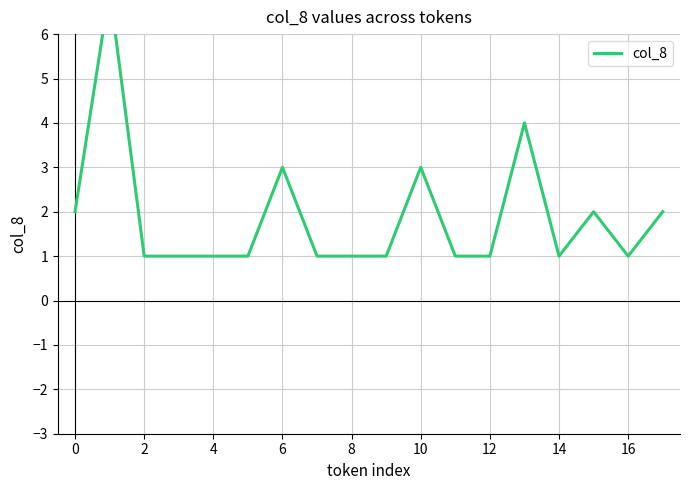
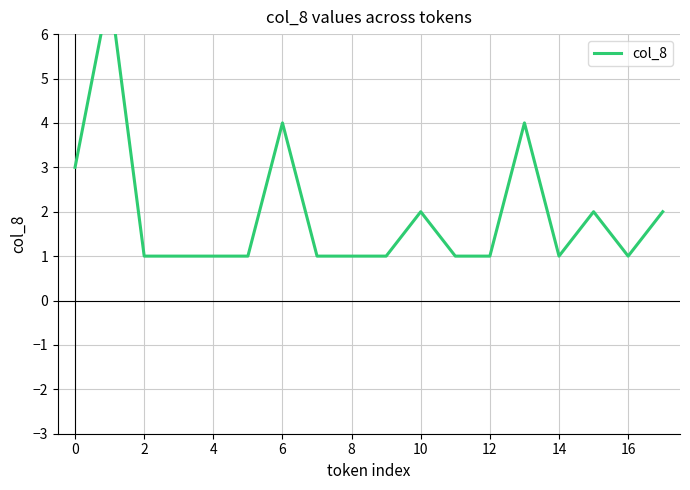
0: 2 -> 3
6: 3 -> 4
10: 3 -> 2
